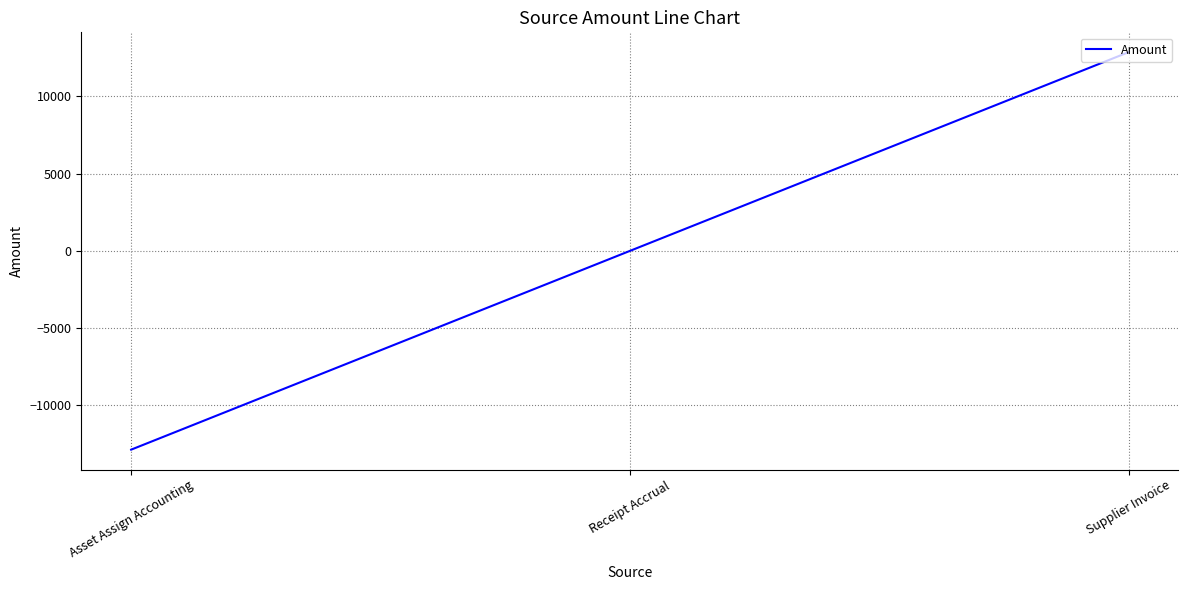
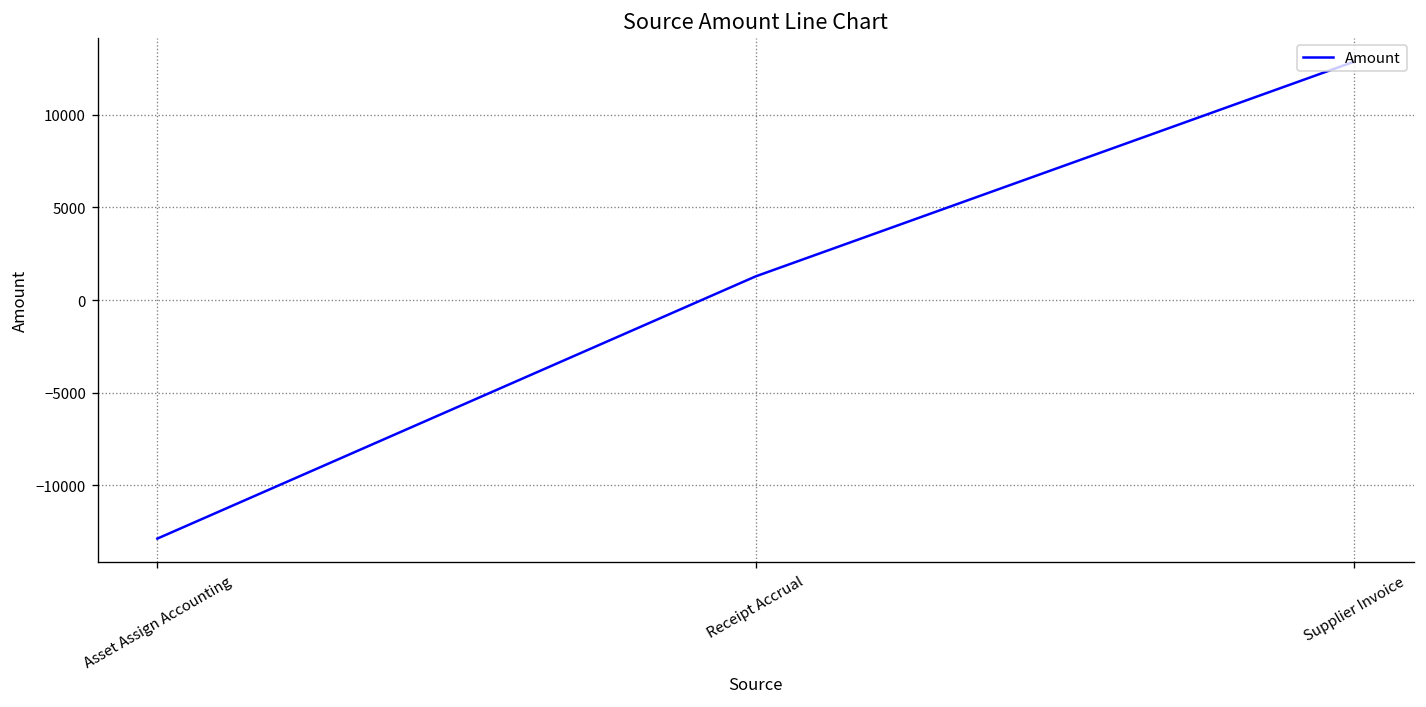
Receipt Accrual: 0 -> 1300
